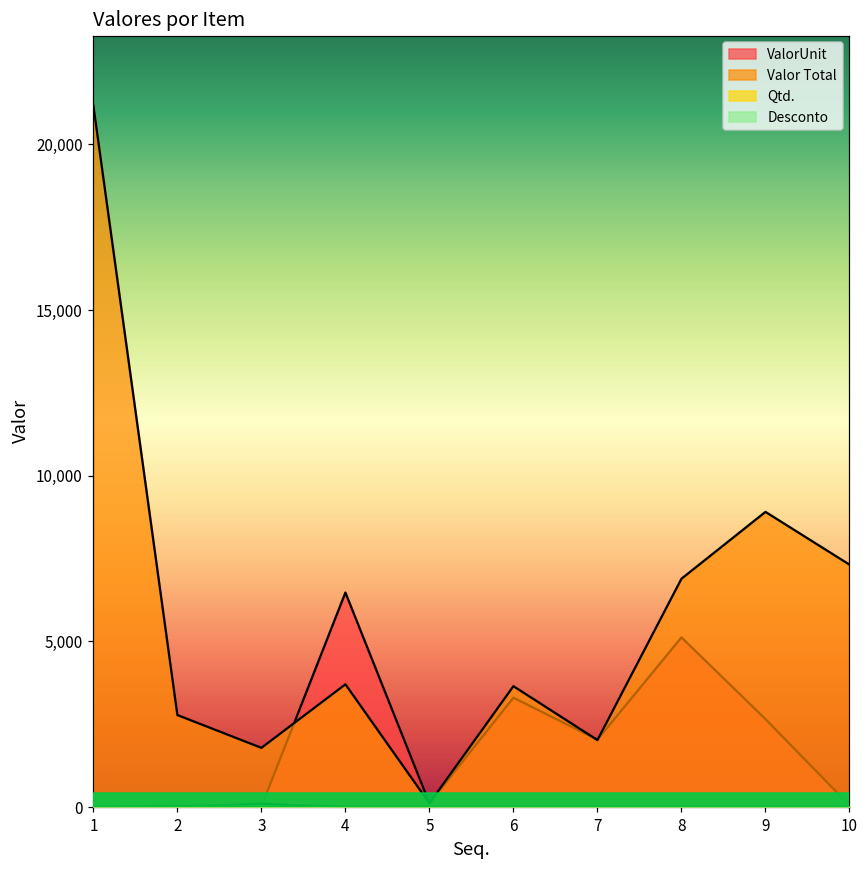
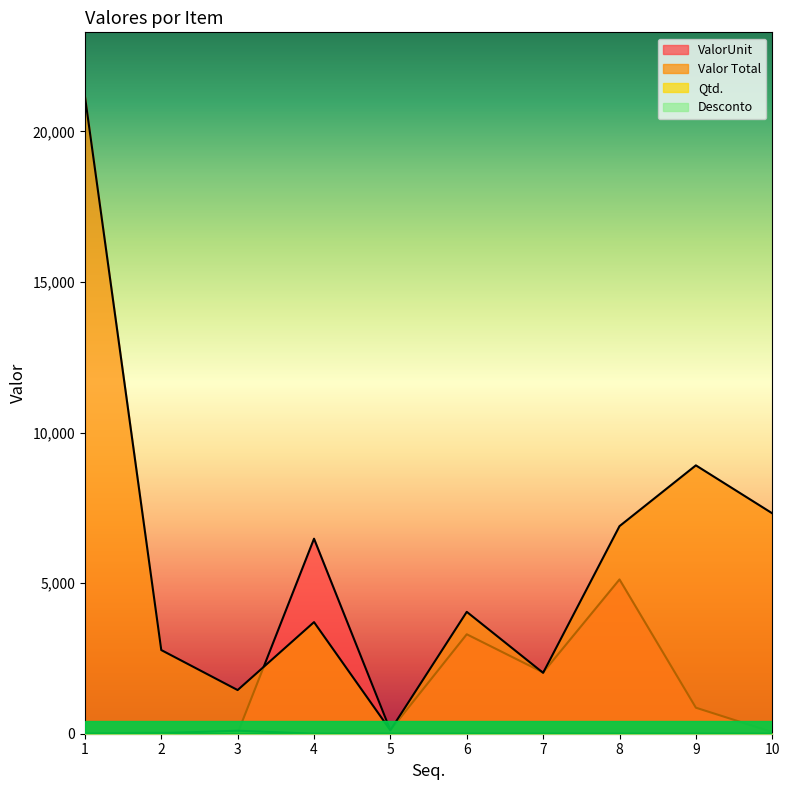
Valor Total, 3: 1,800 -> 1,400
Valor Total, 6: 3,600 -> 4,000
ValorUnit, 9: 2,700 -> 900
